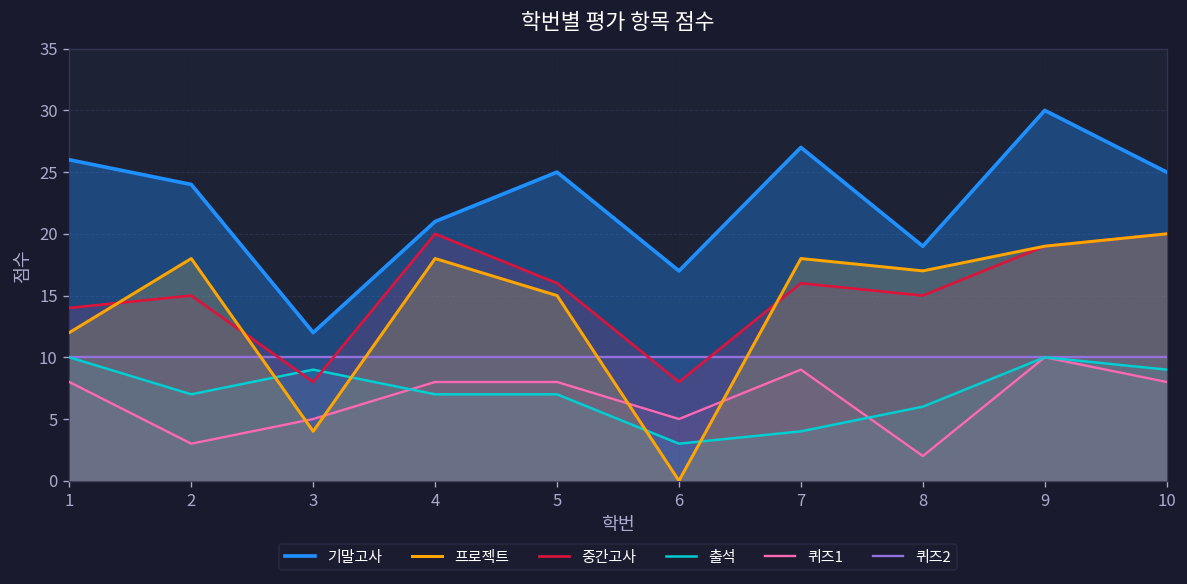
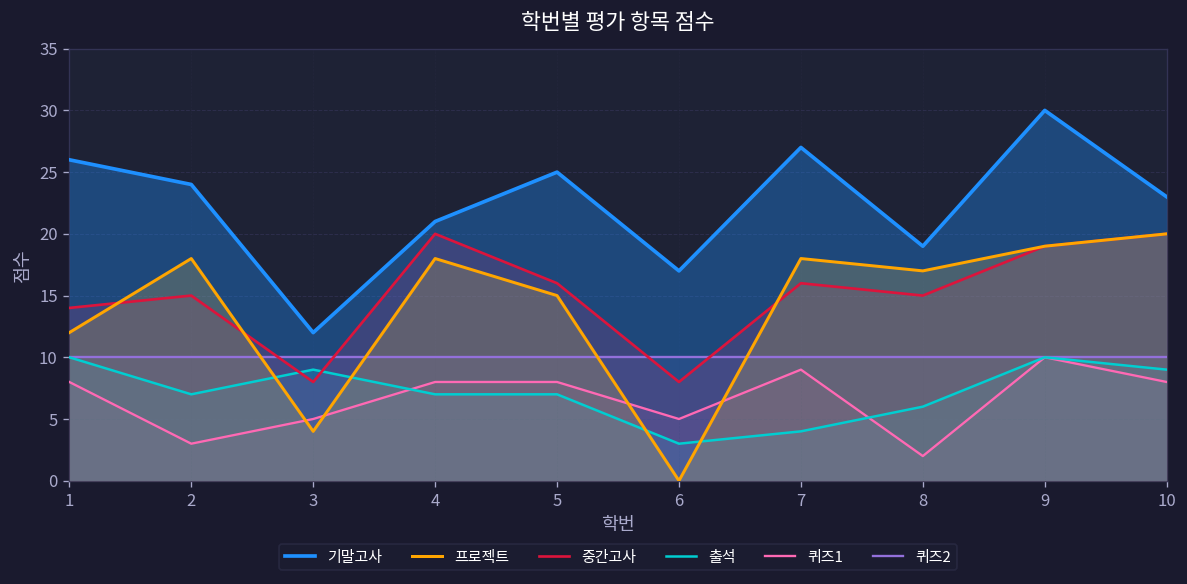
기말고사, 10: 25 -> 23
